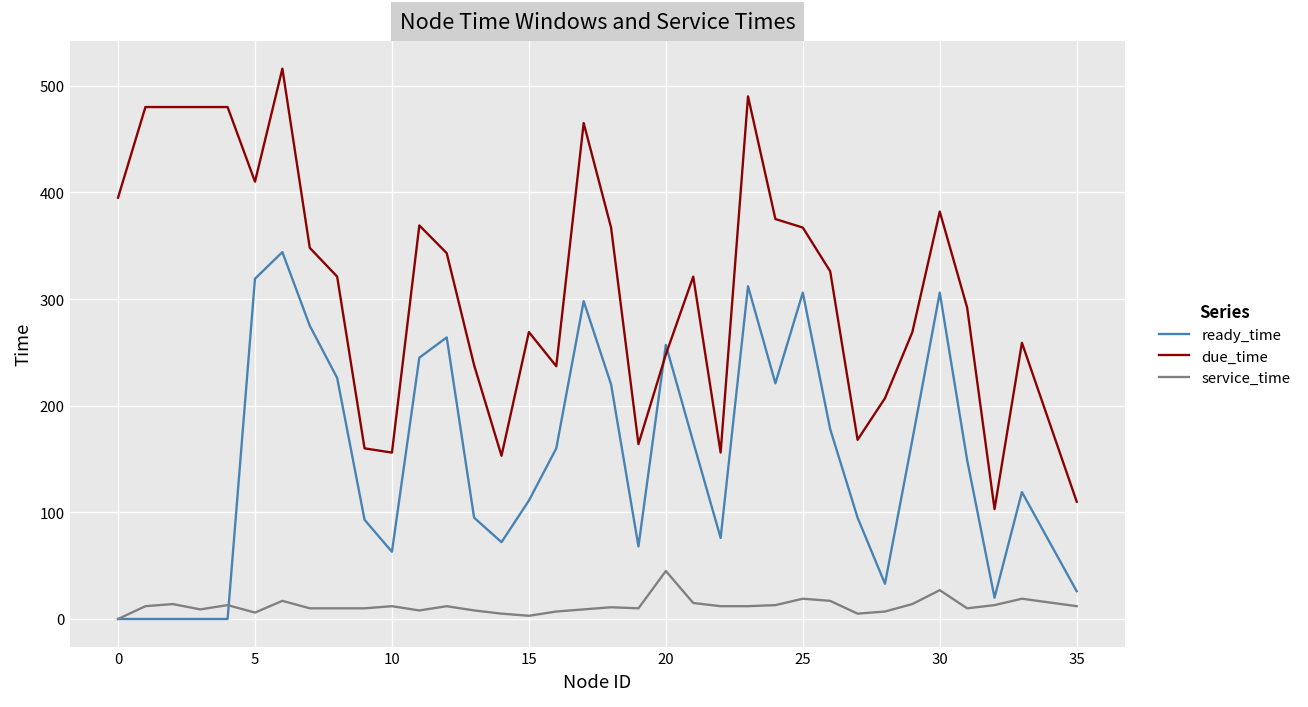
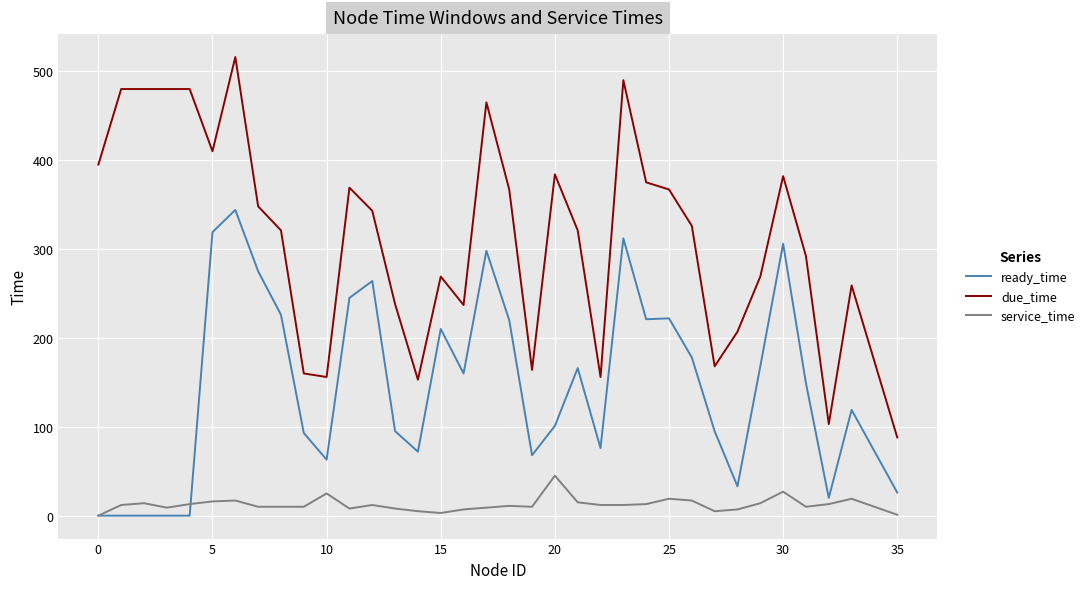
service_time, 5: 10 -> 20
service_time, 10: 10 -> 30
ready_time, 15: 110 -> 210
ready_time, 20: 260 -> 100
due_time, 20: 250 -> 380
ready_time, 25: 310 -> 220
due_time, 35: 110 -> 90
service_time, 35: 10 -> 0
